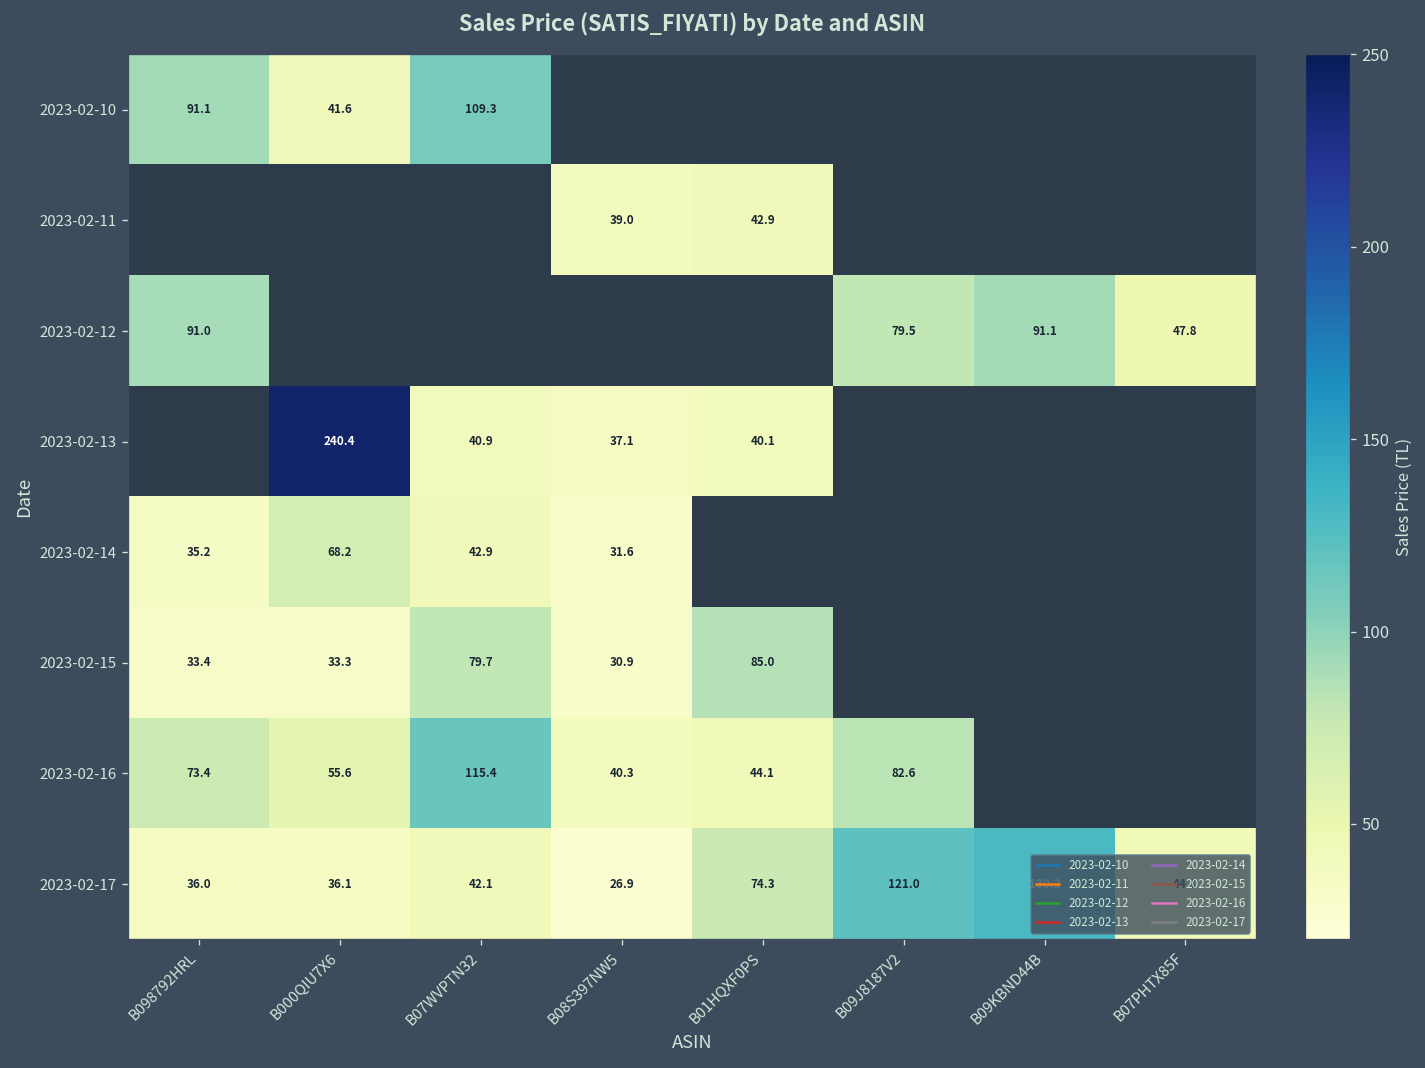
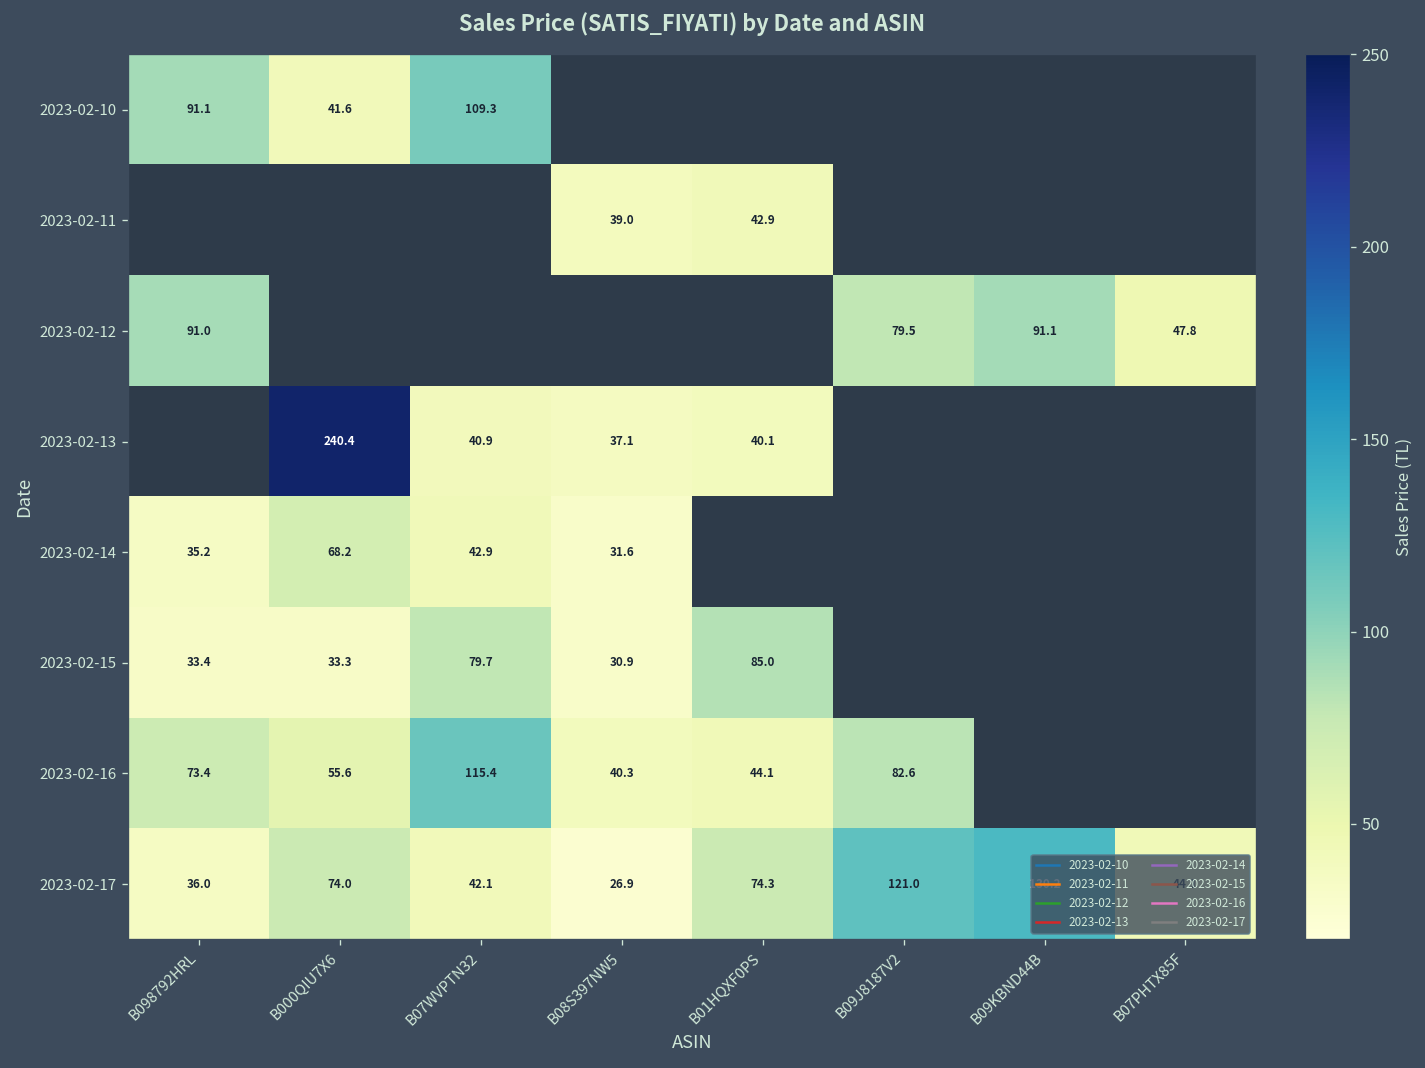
2023-02-17, B000QIU7X6: 36.1 -> 74.0
